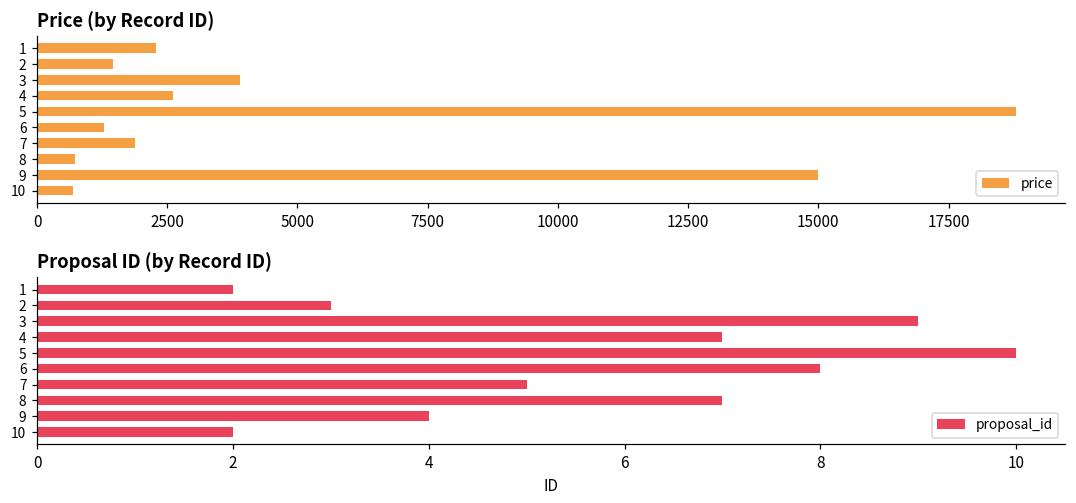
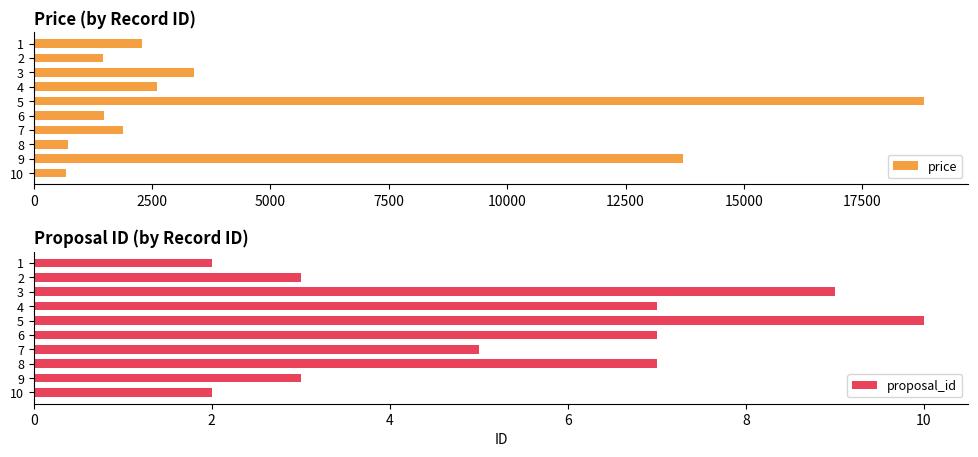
Price (by Record ID), 3: 3900 -> 3400
Price (by Record ID), 6: 1300 -> 1500
Price (by Record ID), 9: 15000 -> 13700
Proposal ID (by Record ID), 6: 8 -> 7
Proposal ID (by Record ID), 9: 4 -> 3
